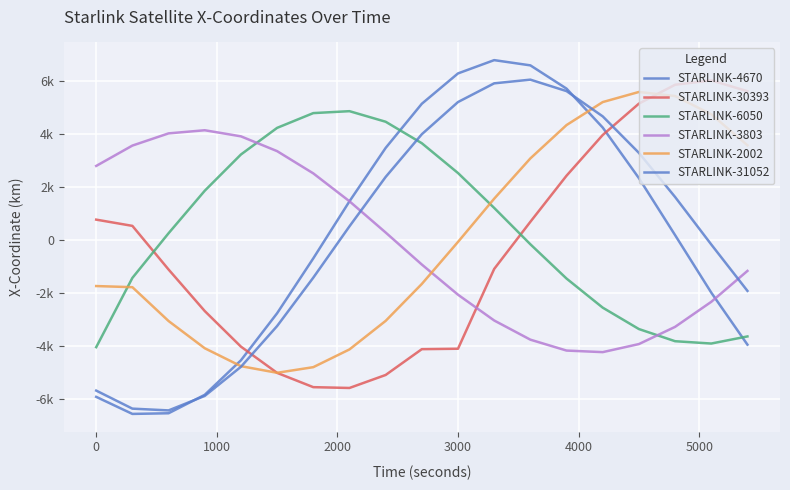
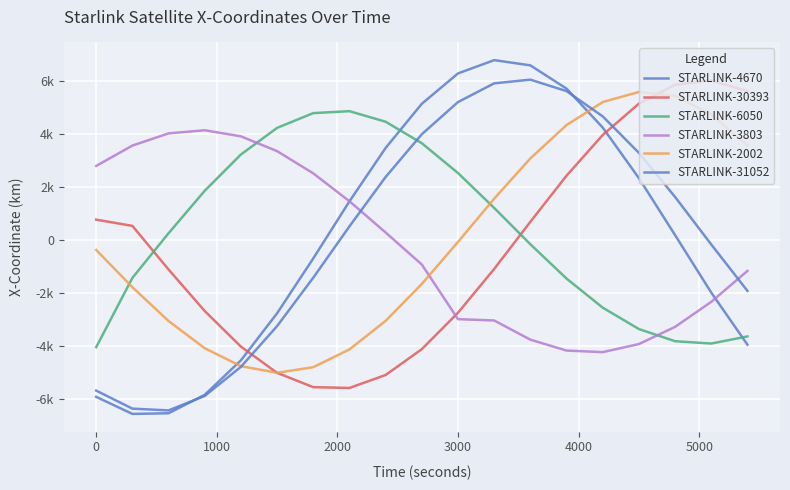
STARLINK-2002, 0: -1700 -> -400
STARLINK-30393, 3000: -4100 -> -2700
STARLINK-3803, 3000: -2100 -> -3000
